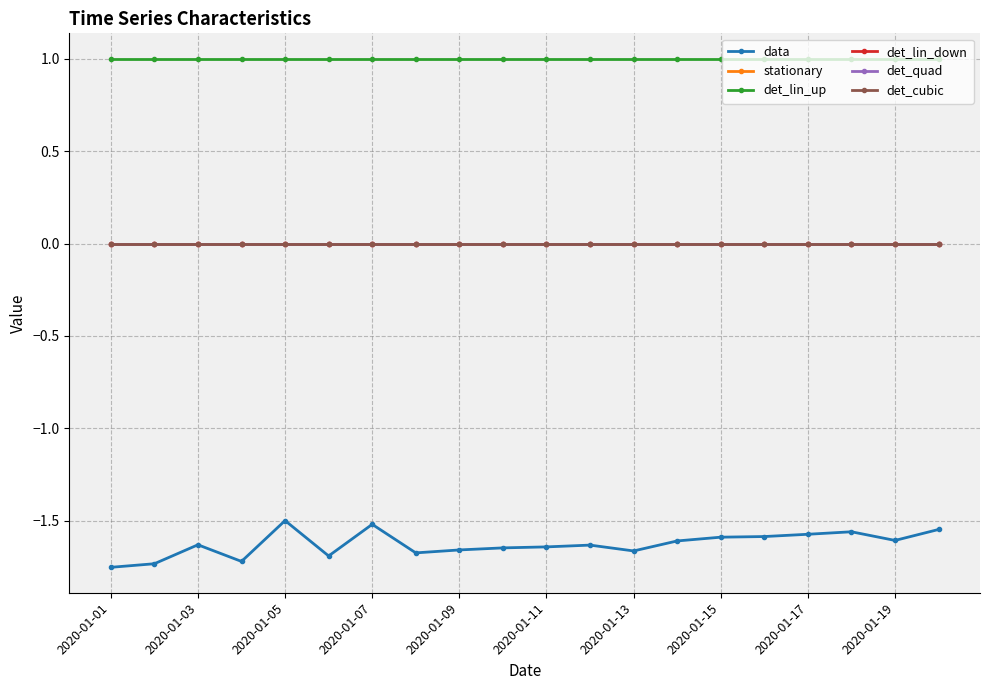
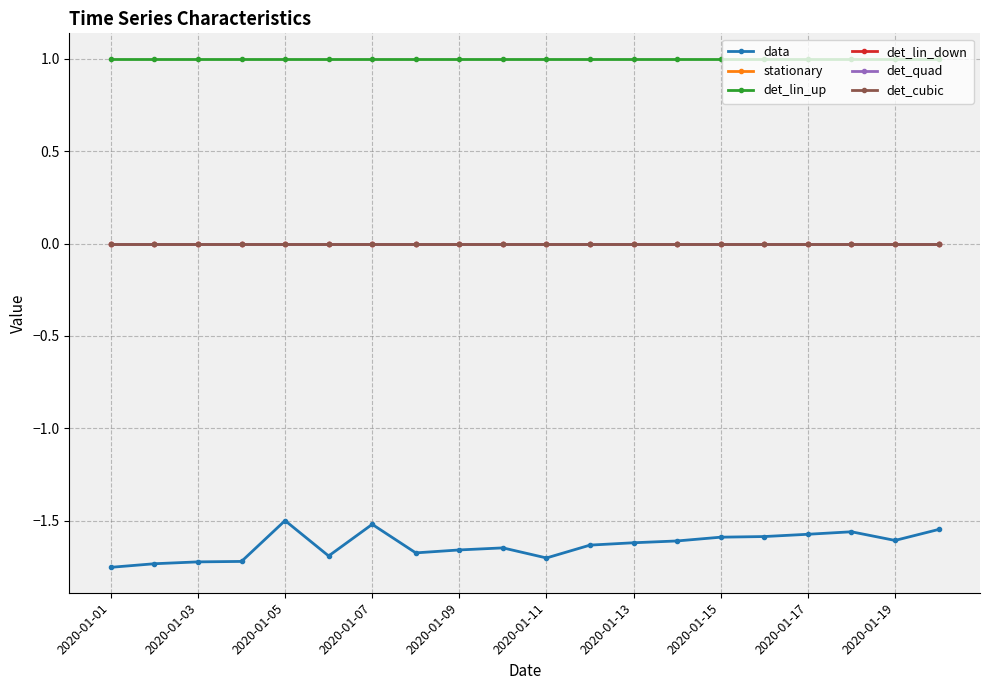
data, 2020-01-03: -1.63 -> -1.72
data, 2020-01-11: -1.64 -> -1.70
data, 2020-01-13: -1.66 -> -1.62
